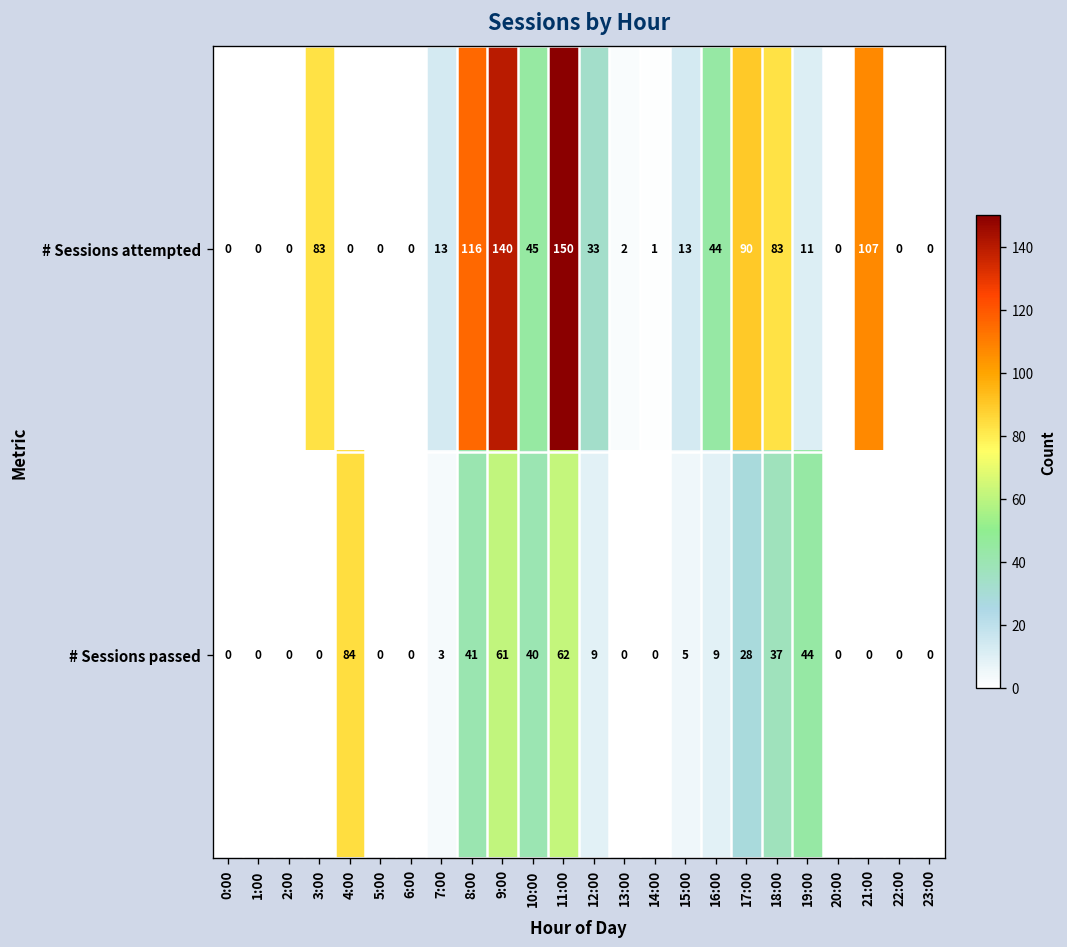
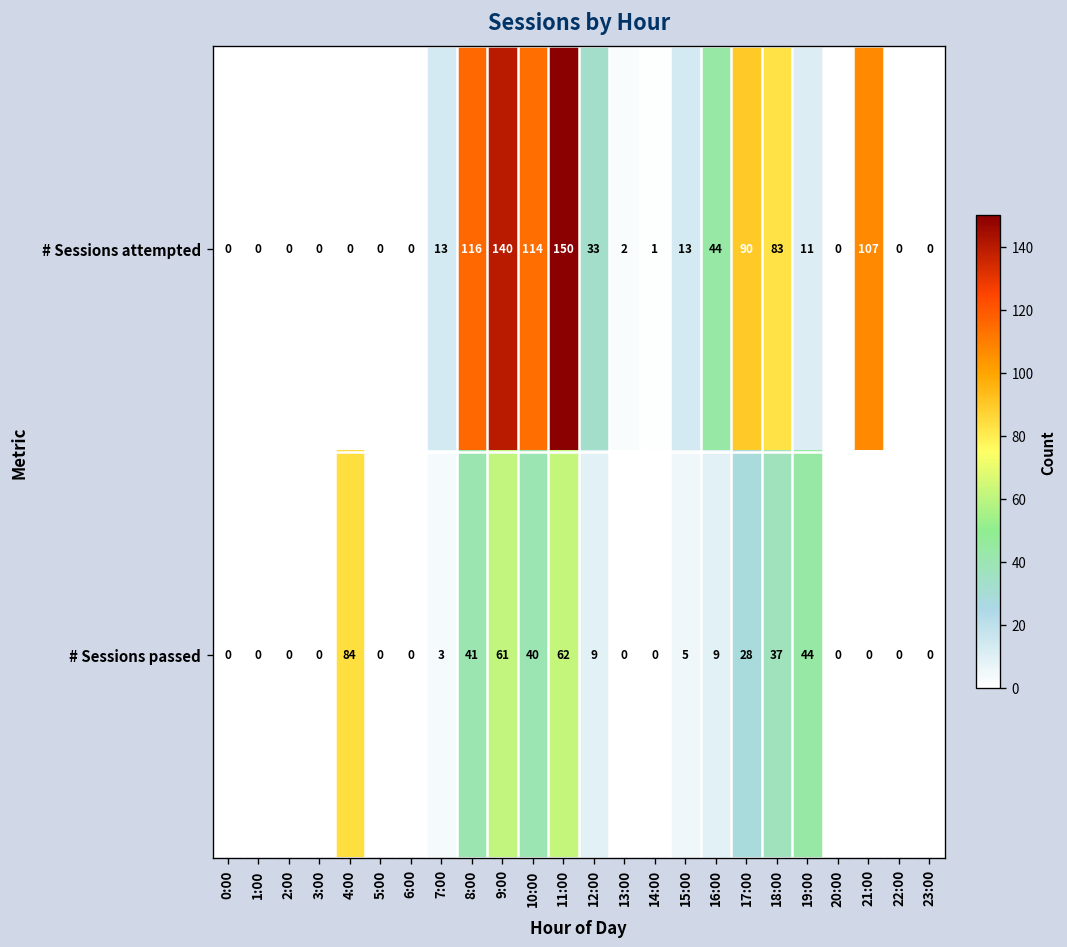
# Sessions attempted, 3:00: 83 -> 0
# Sessions attempted, 10:00: 45 -> 114
